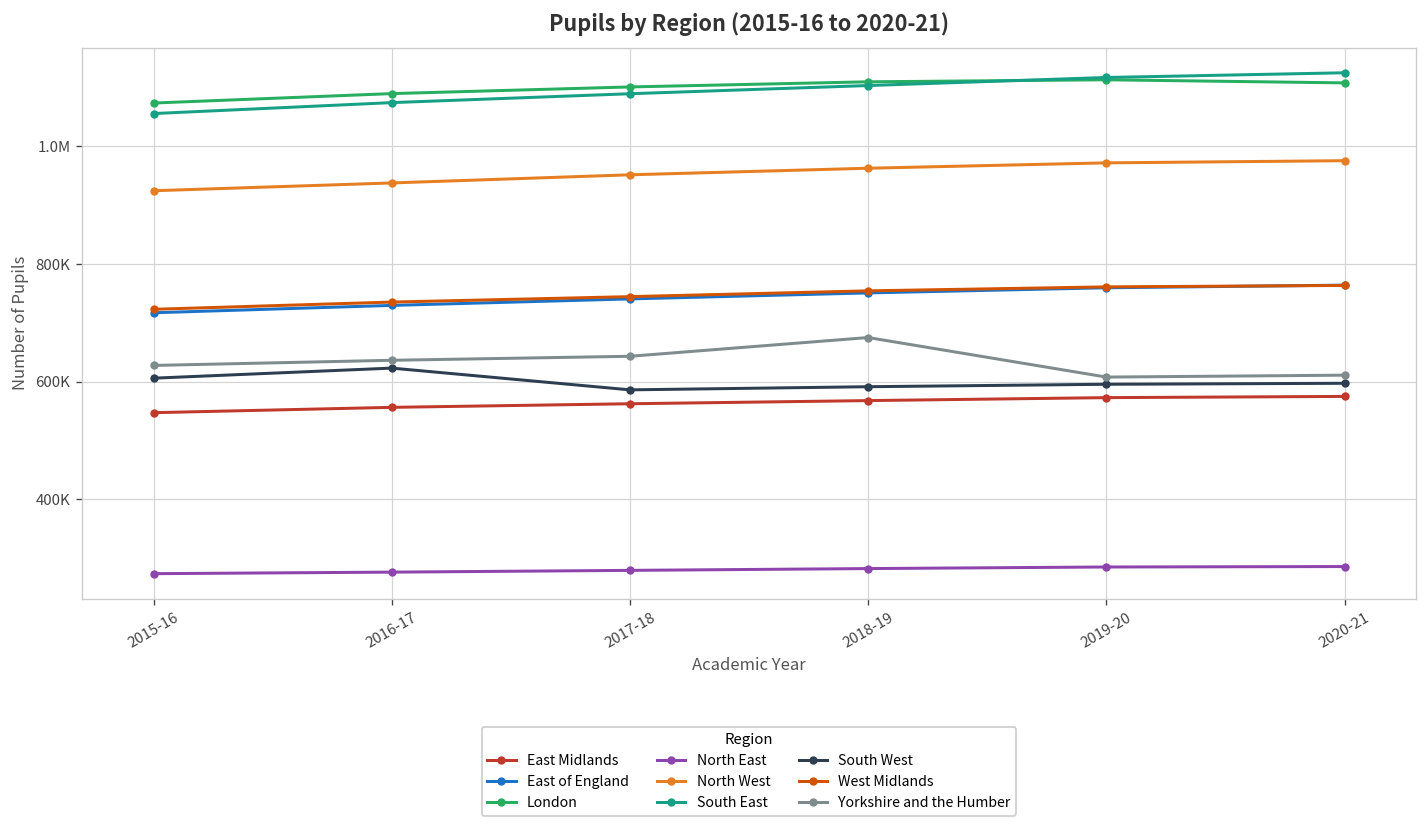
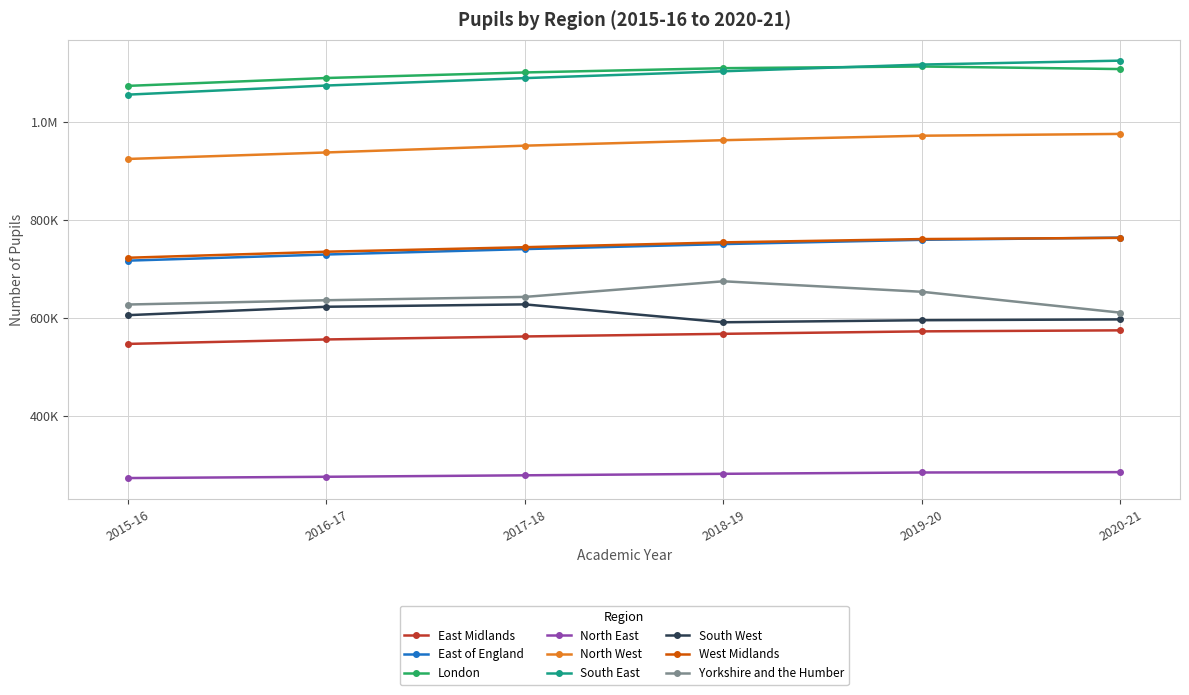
South West, 2017-18: 590000 -> 630000
Yorkshire and the Humber, 2019-20: 610000 -> 650000
